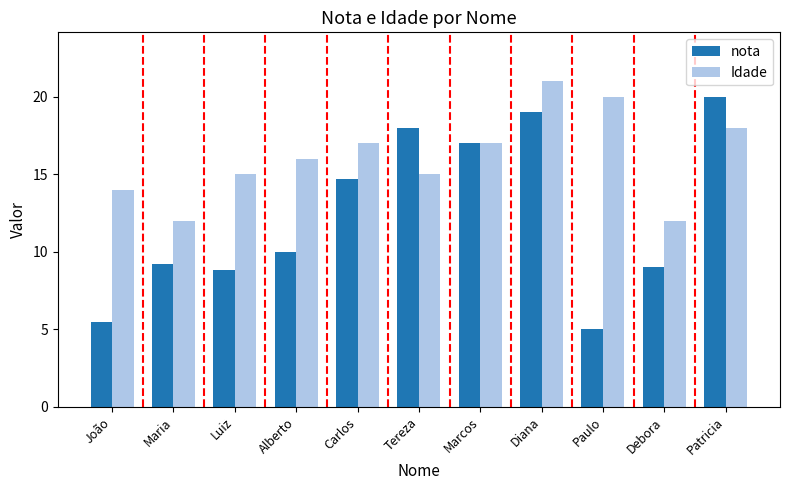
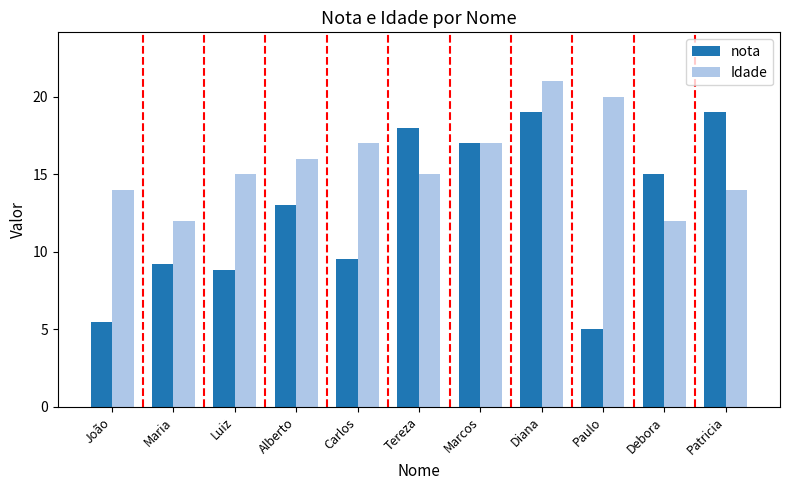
nota, Alberto: 10 -> 13
nota, Carlos: 14.7 -> 9.5
nota, Debora: 9 -> 15
nota, Patricia: 20 -> 19
Idade, Patricia: 18 -> 14
